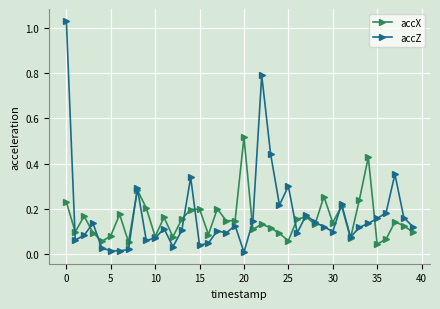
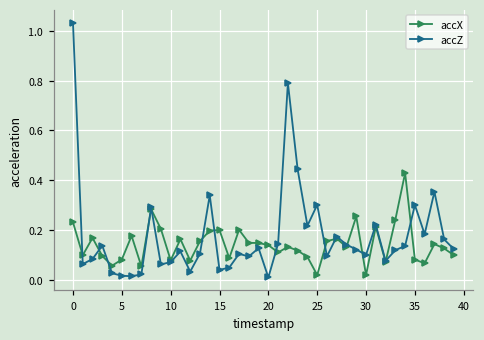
accX, 20: 0.52 -> 0.14
accX, 25: 0.06 -> 0.02
accX, 30: 0.14 -> 0.02
accX, 35: 0.05 -> 0.08
accZ, 35: 0.16 -> 0.30
